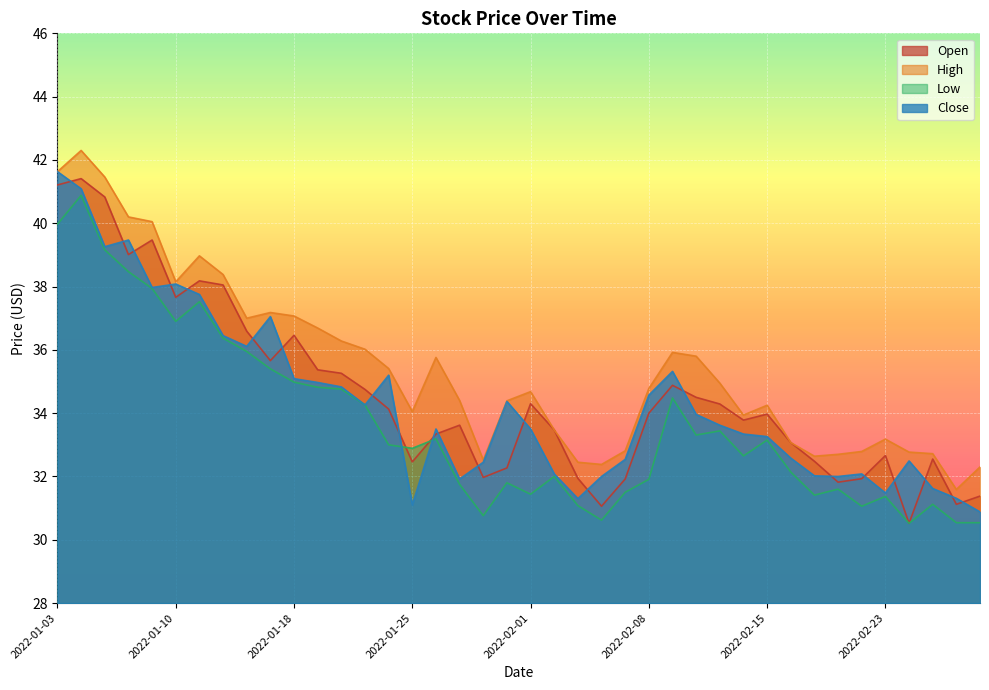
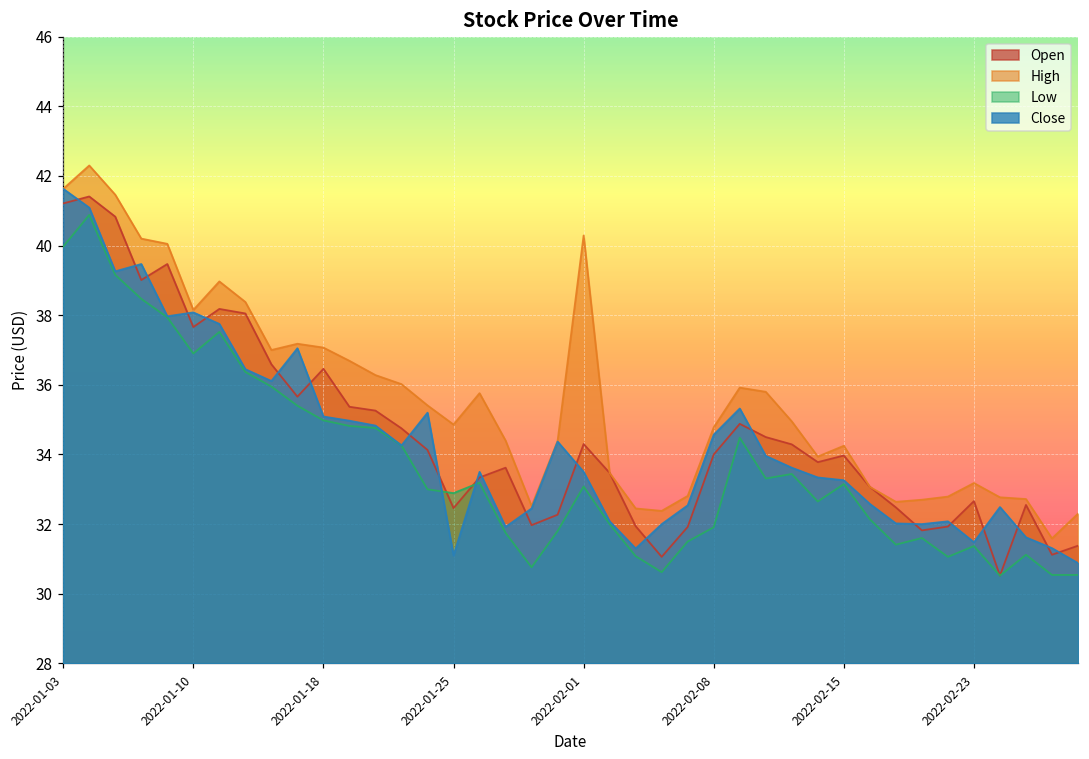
High, 2022-01-25: 34.1 -> 34.9
High, 2022-02-01: 34.7 -> 40.3
Low, 2022-02-01: 31.4 -> 33.1
